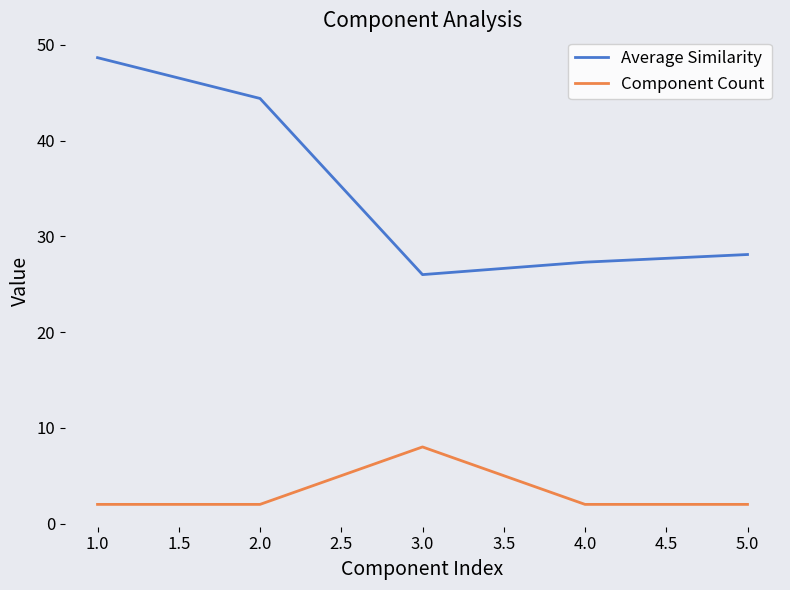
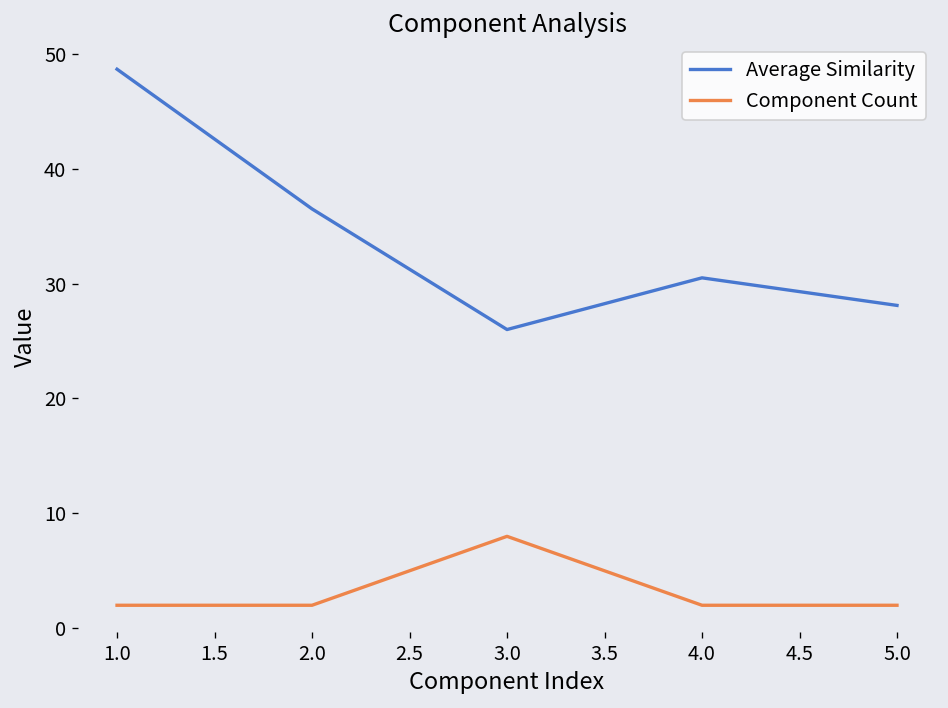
Average Similarity, 2.0: 44 -> 37
Average Similarity, 4.0: 27 -> 31
